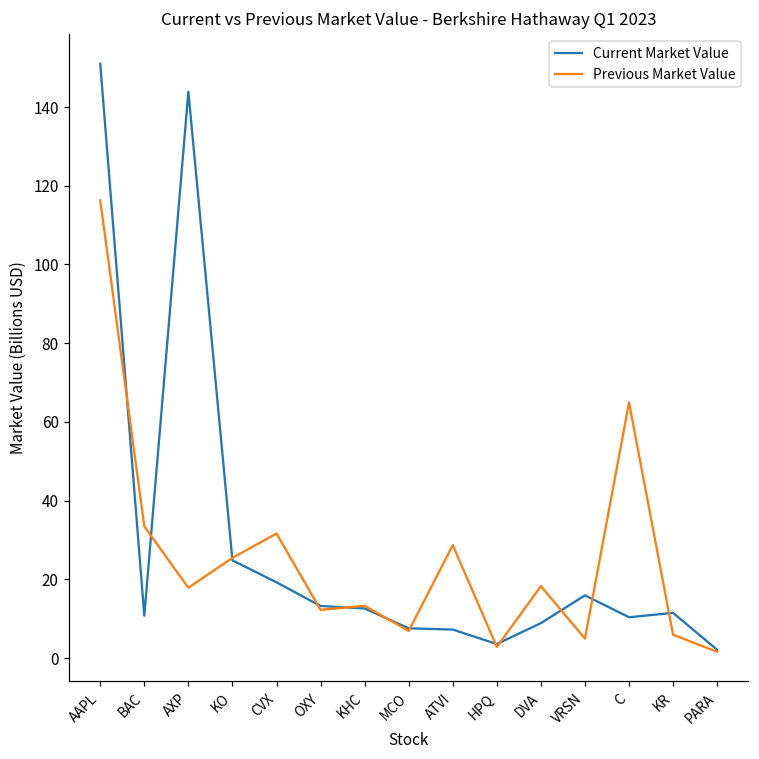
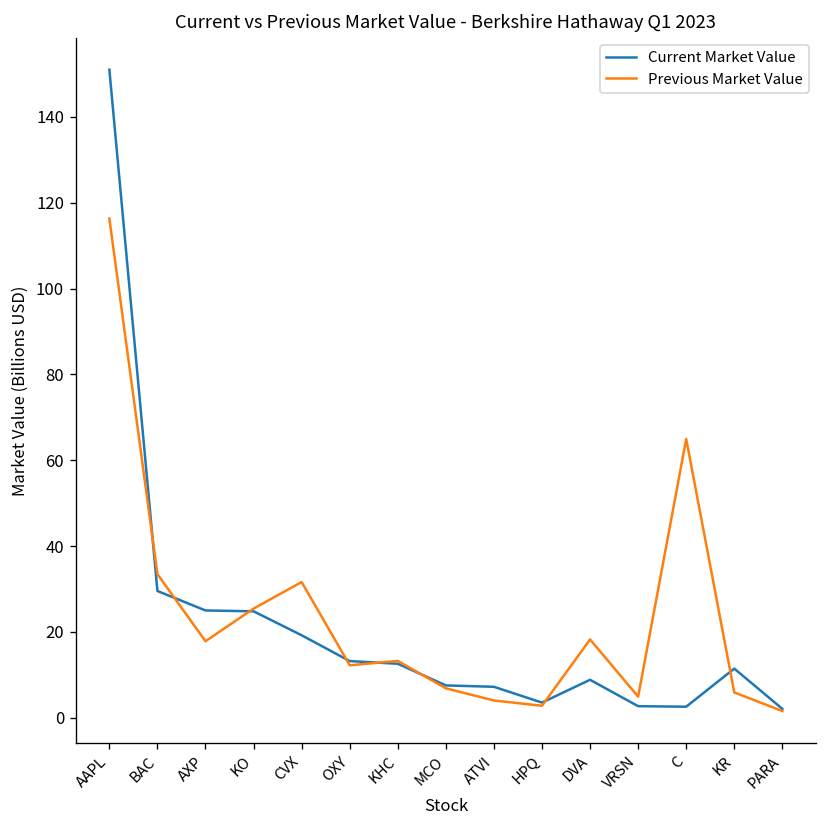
Current Market Value, BAC: 11 -> 30
Current Market Value, AXP: 144 -> 25
Previous Market Value, ATVI: 29 -> 4
Current Market Value, VRSN: 16 -> 3
Current Market Value, C: 10 -> 3
